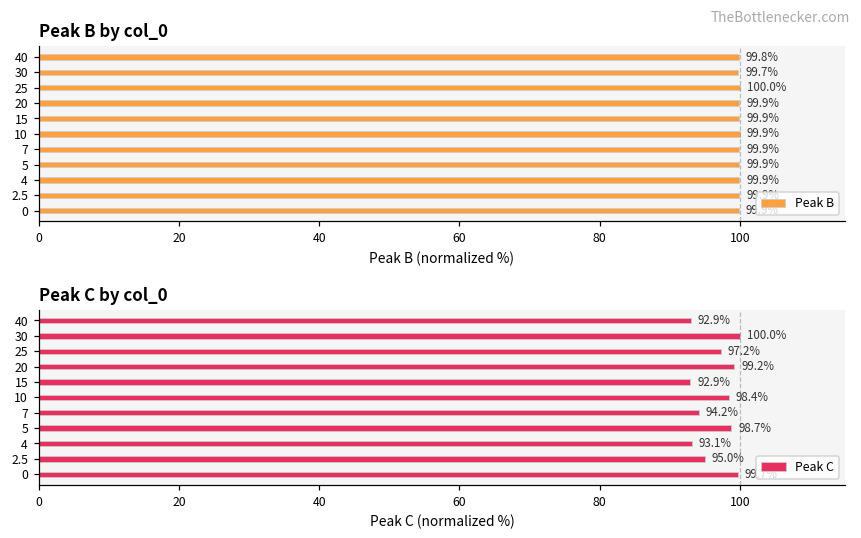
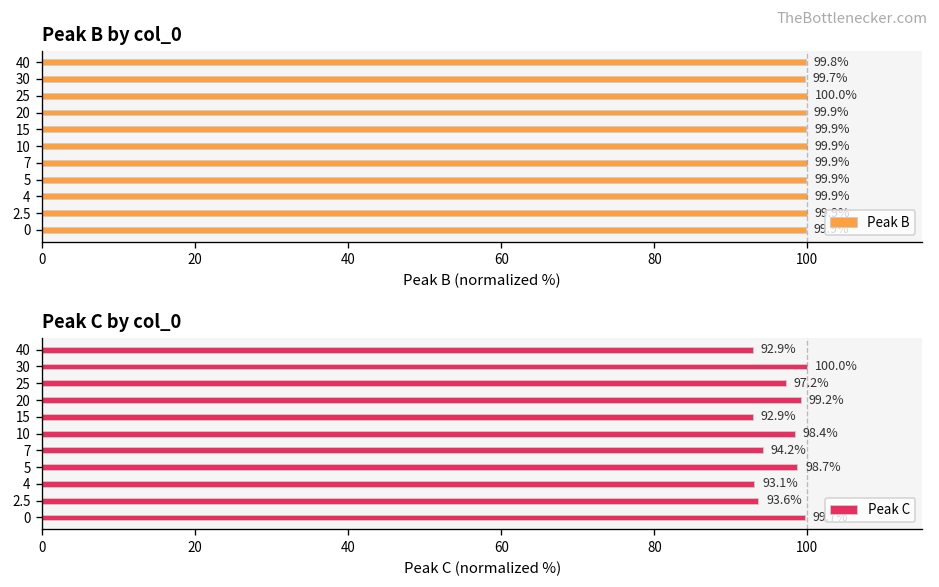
Peak C by col_0, 2.5: 95.0% -> 93.6%
